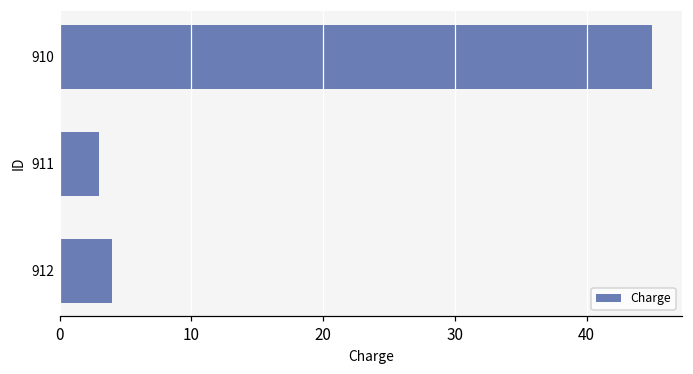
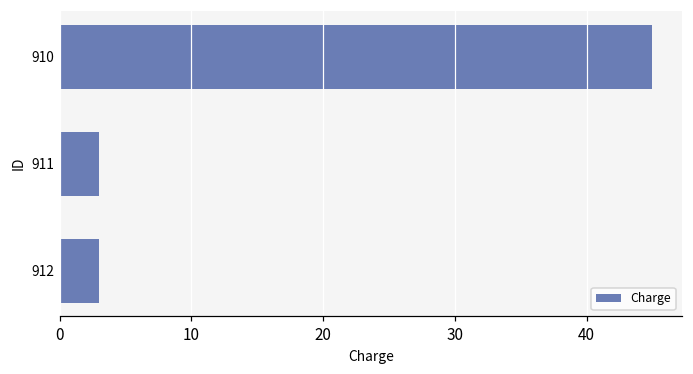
912: 4 -> 3
